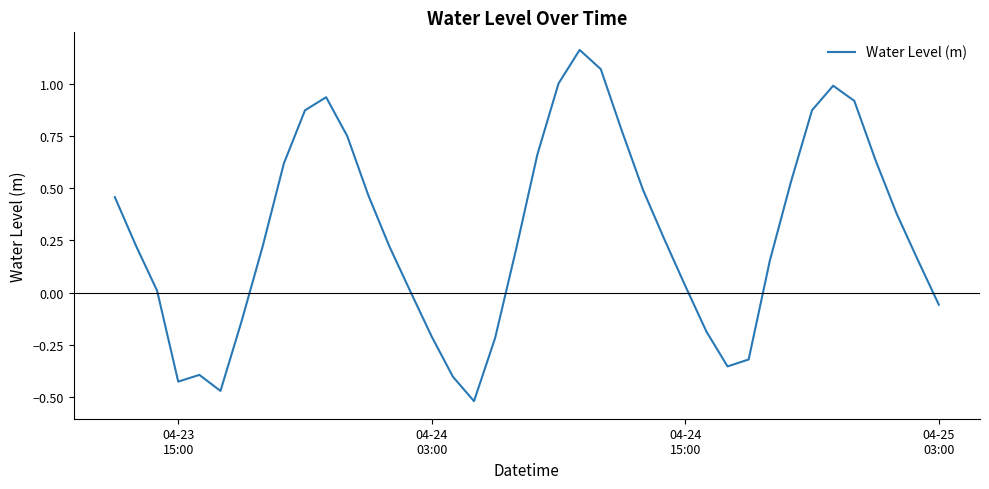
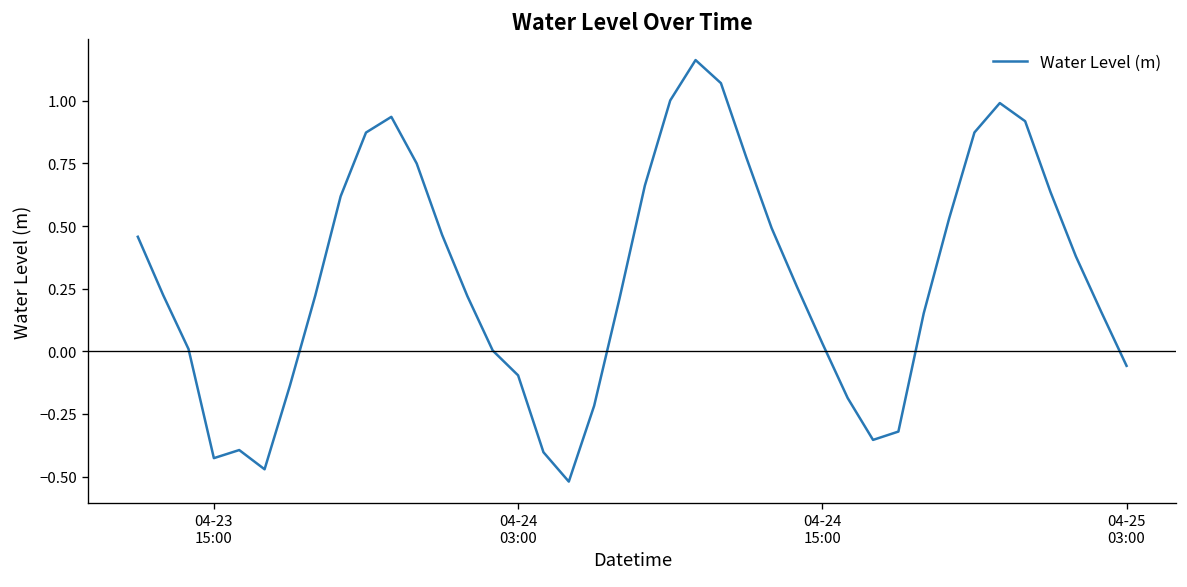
04-24 03:00: -0.21 -> -0.10
